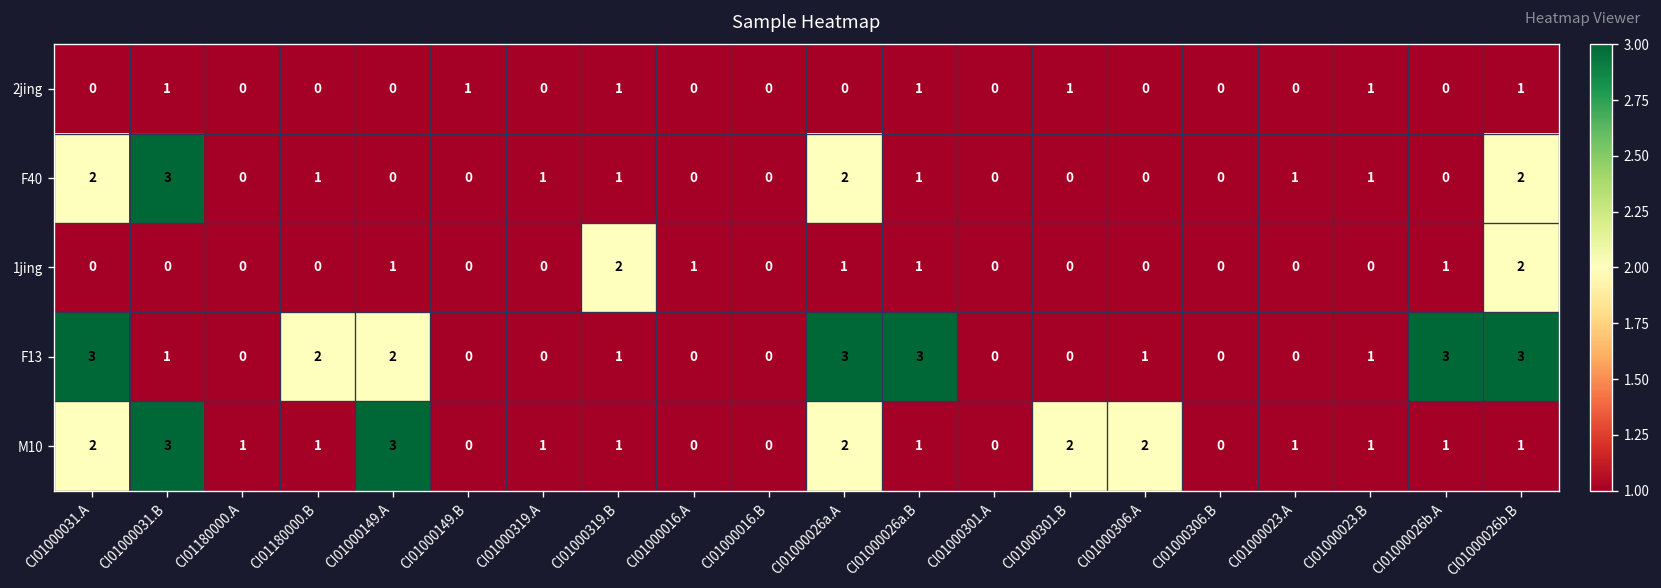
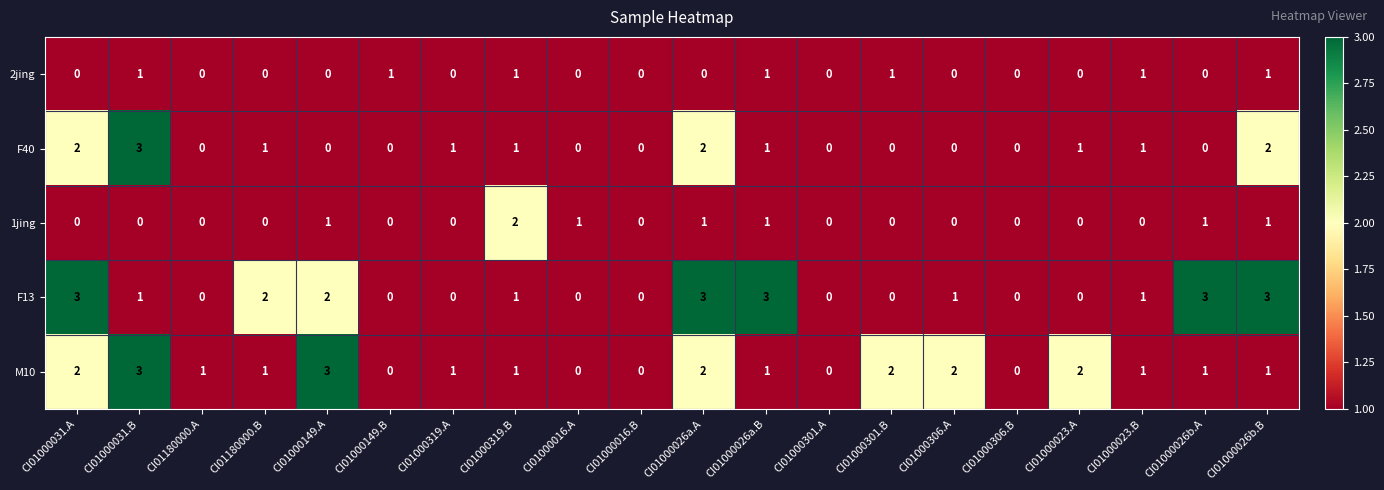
1jing, CI01000026b.B: 2 -> 1
M10, CI01000023.A: 1 -> 2
